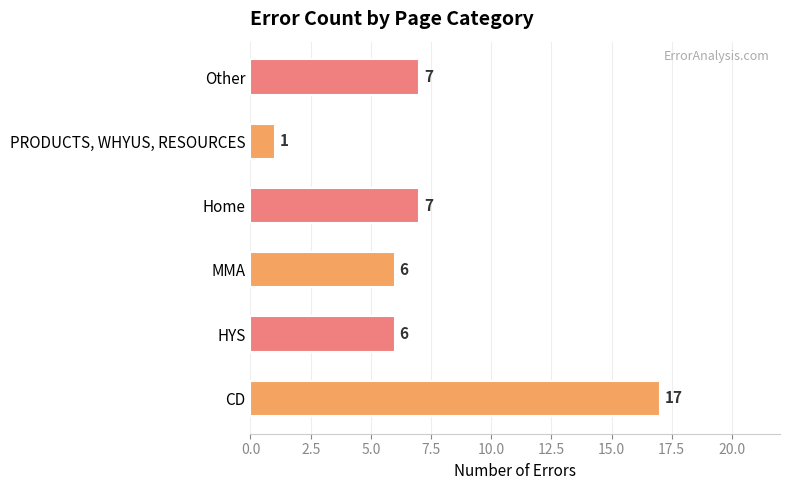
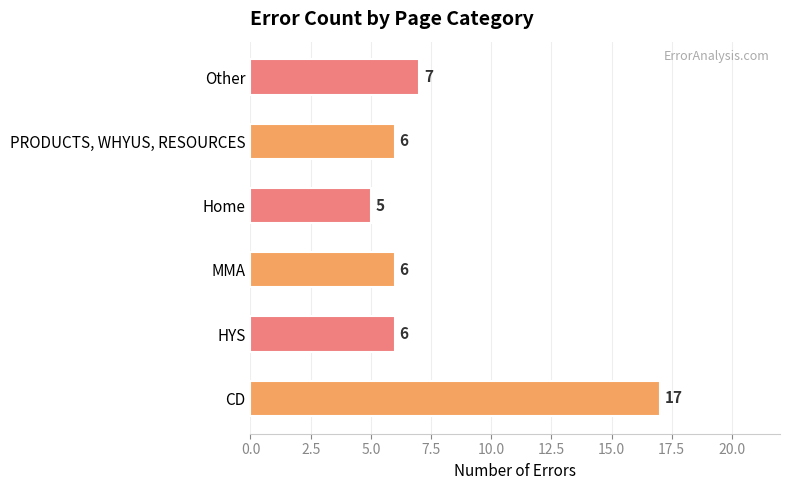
PRODUCTS, WHYUS, RESOURCES: 1 -> 6
Home: 7 -> 5
